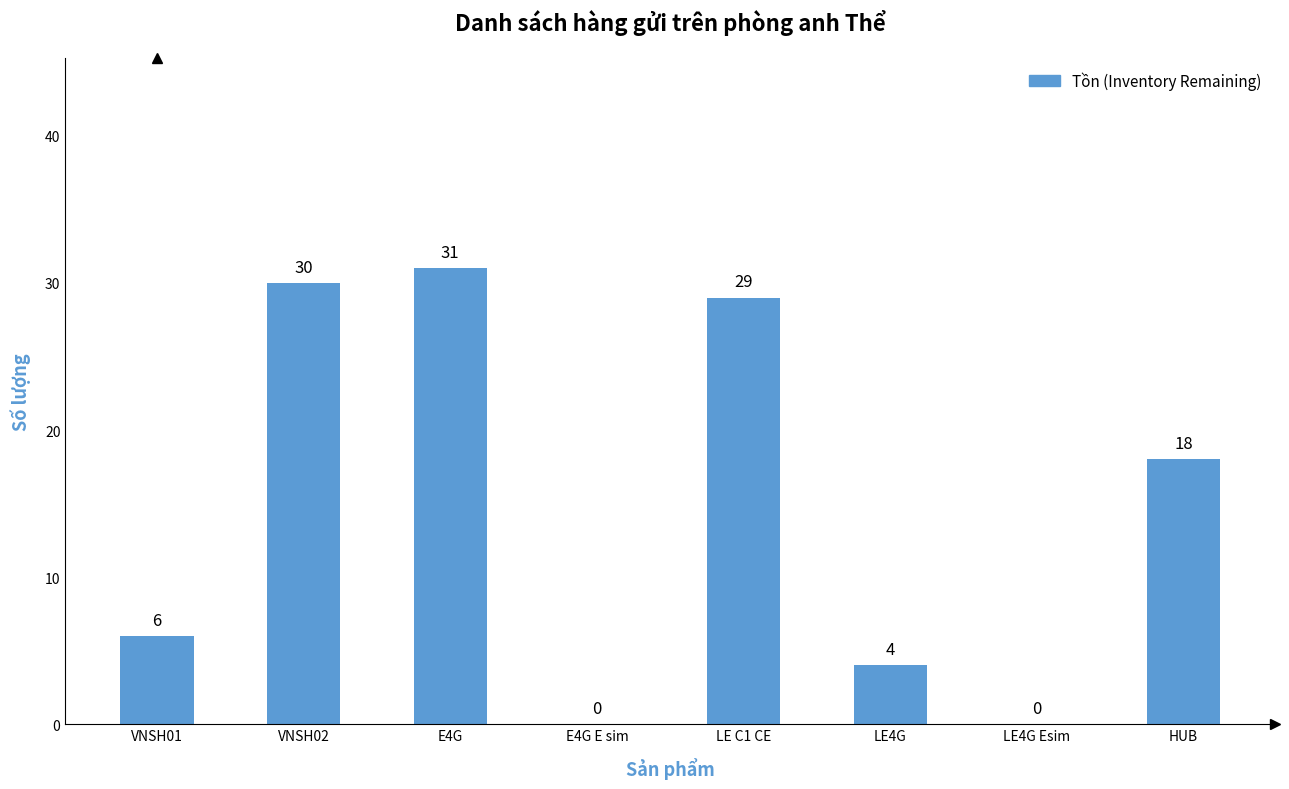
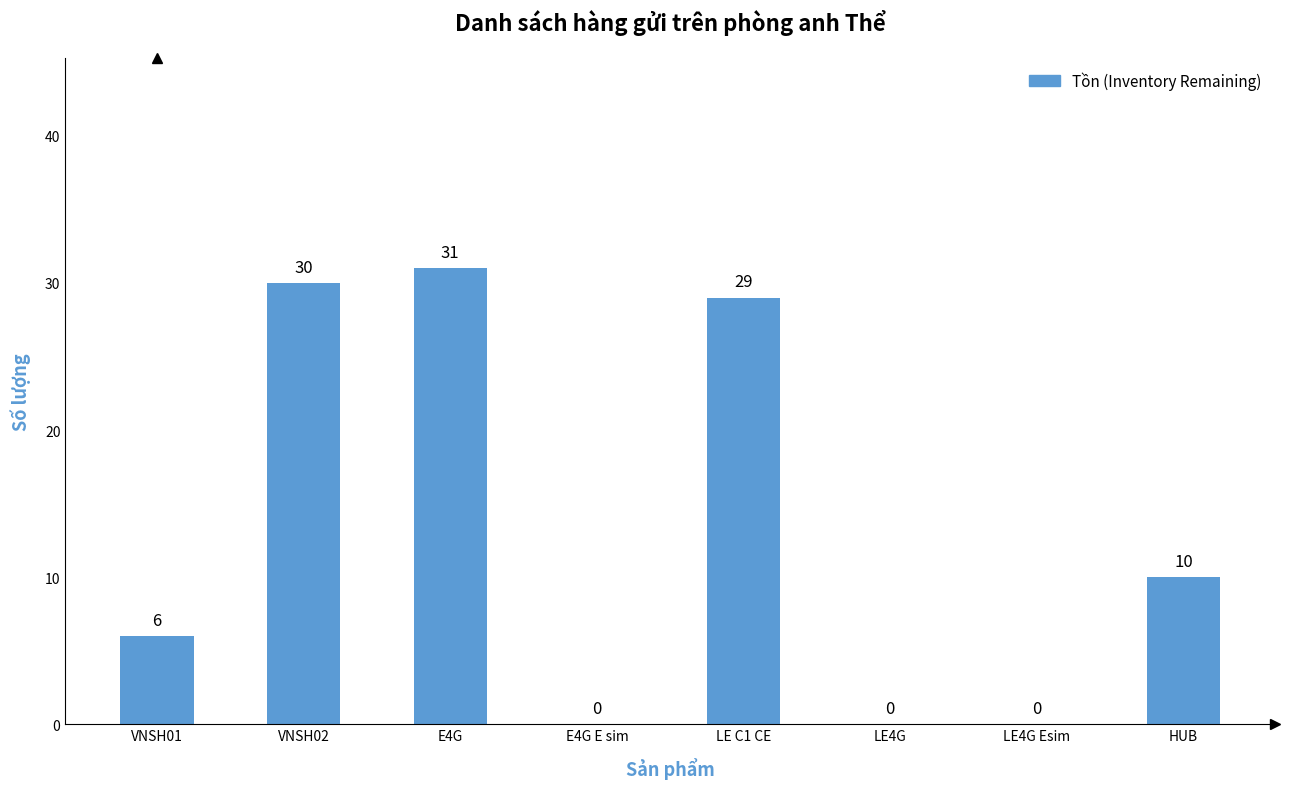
LE4G: 4 -> 0
HUB: 18 -> 10
